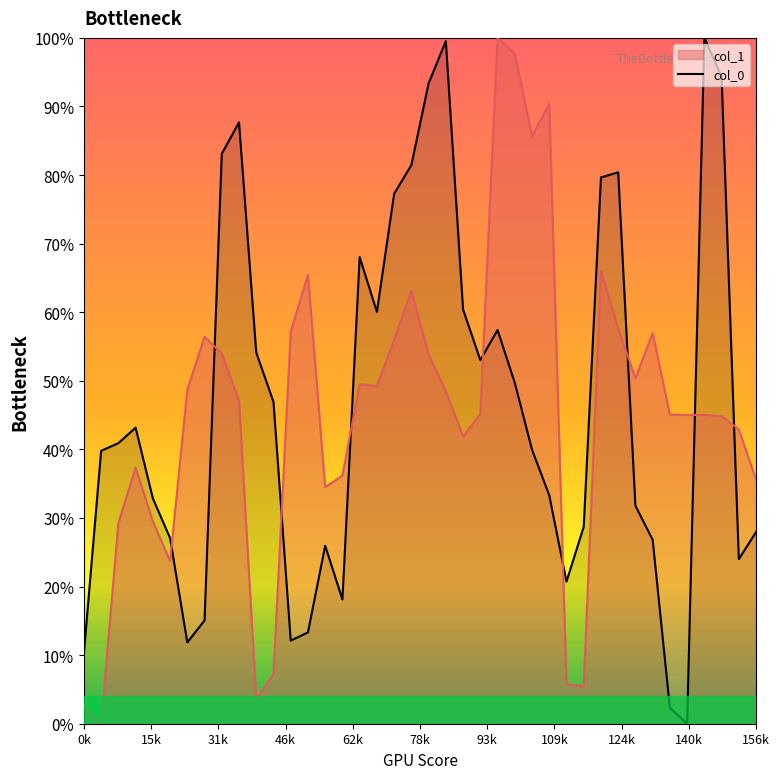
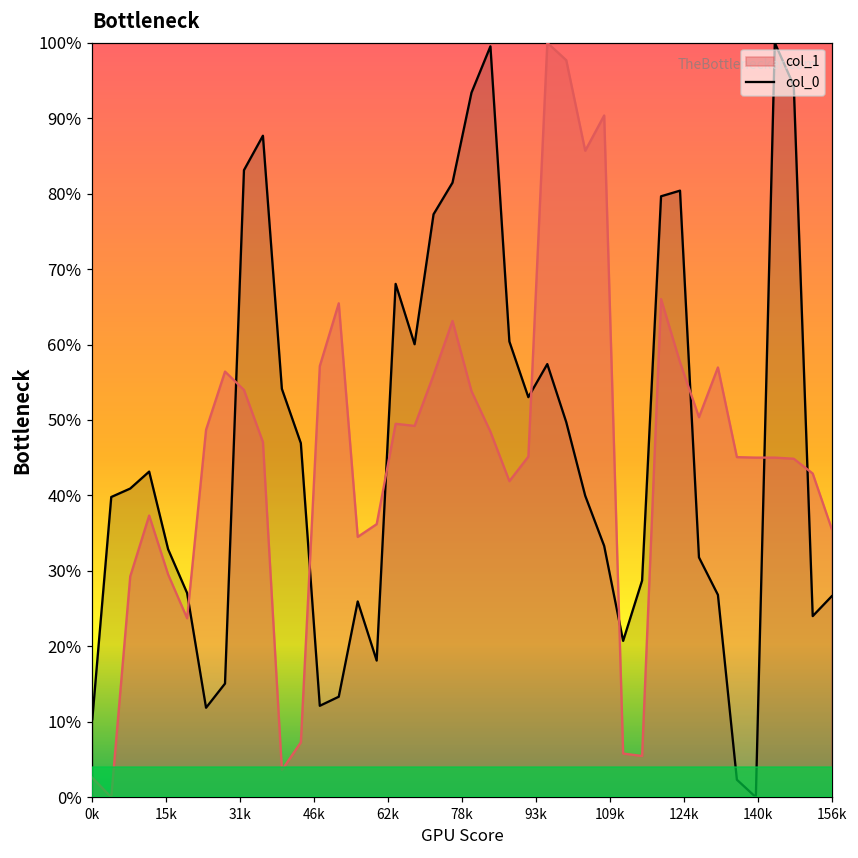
col_0, 156k: 28% -> 27%
